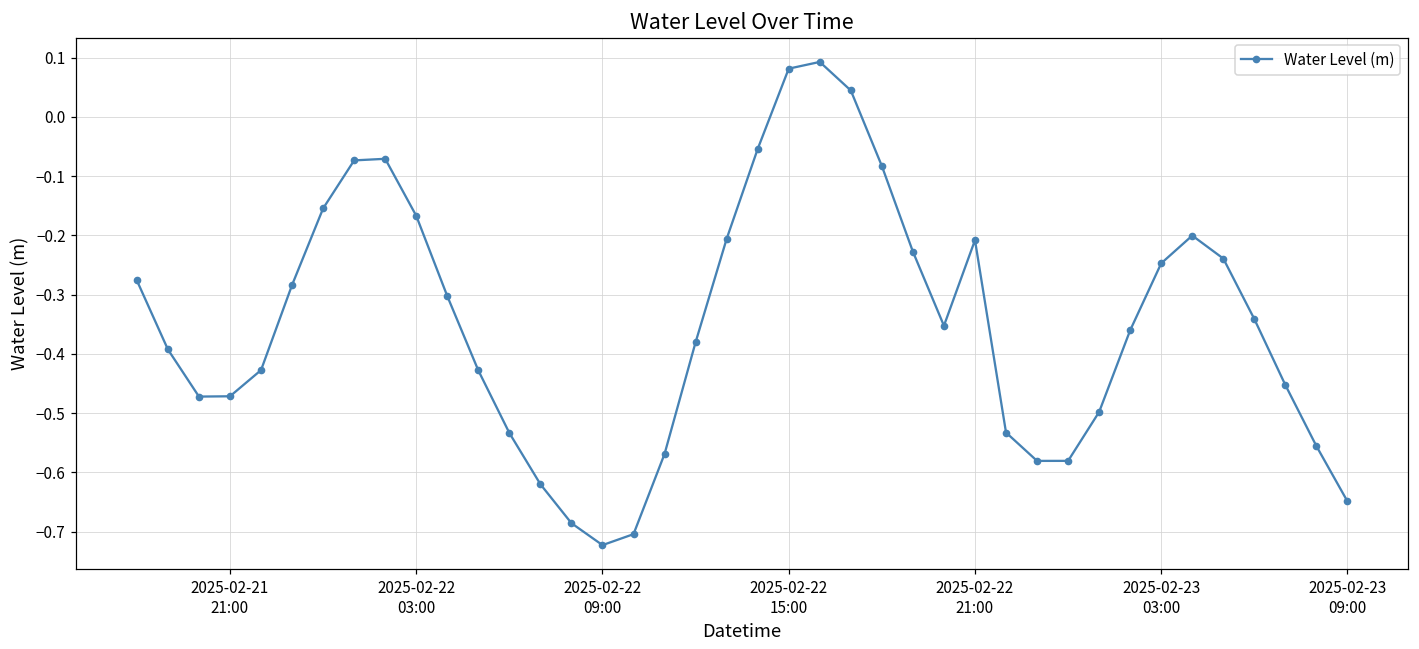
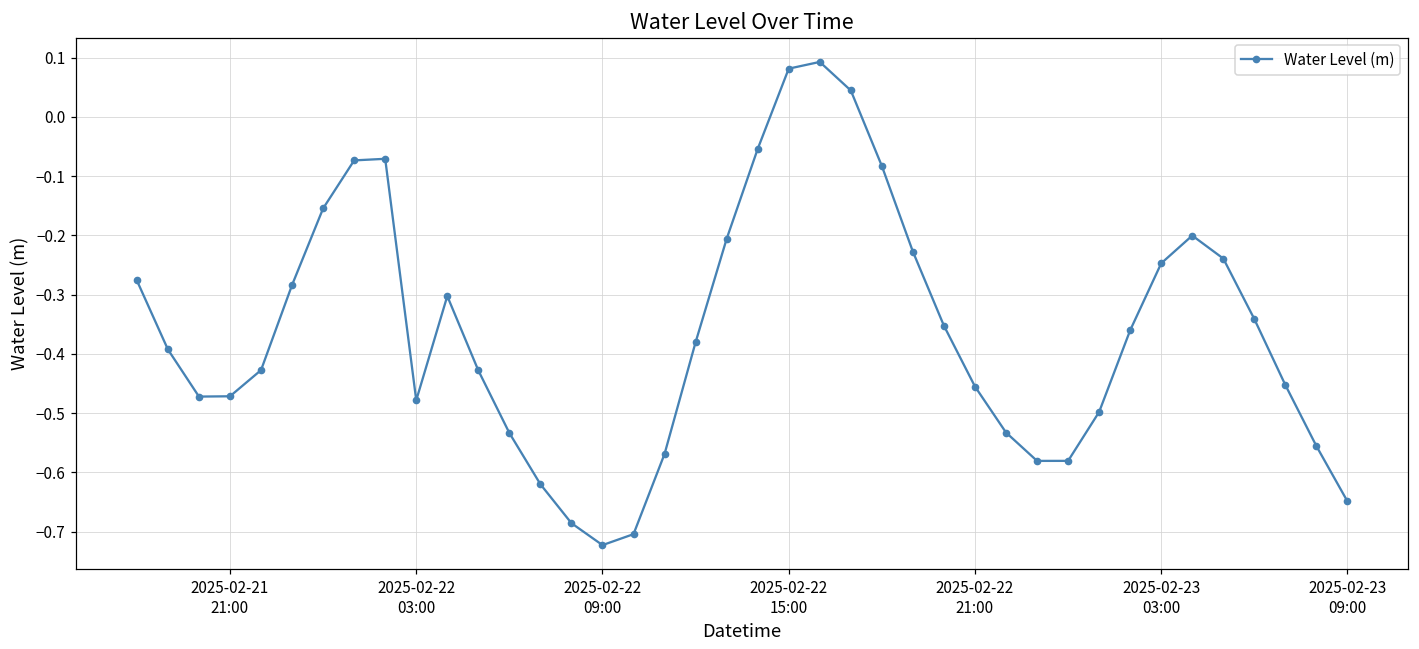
2025-02-22 03:00: -0.17 -> -0.48
2025-02-22 21:00: -0.21 -> -0.45
